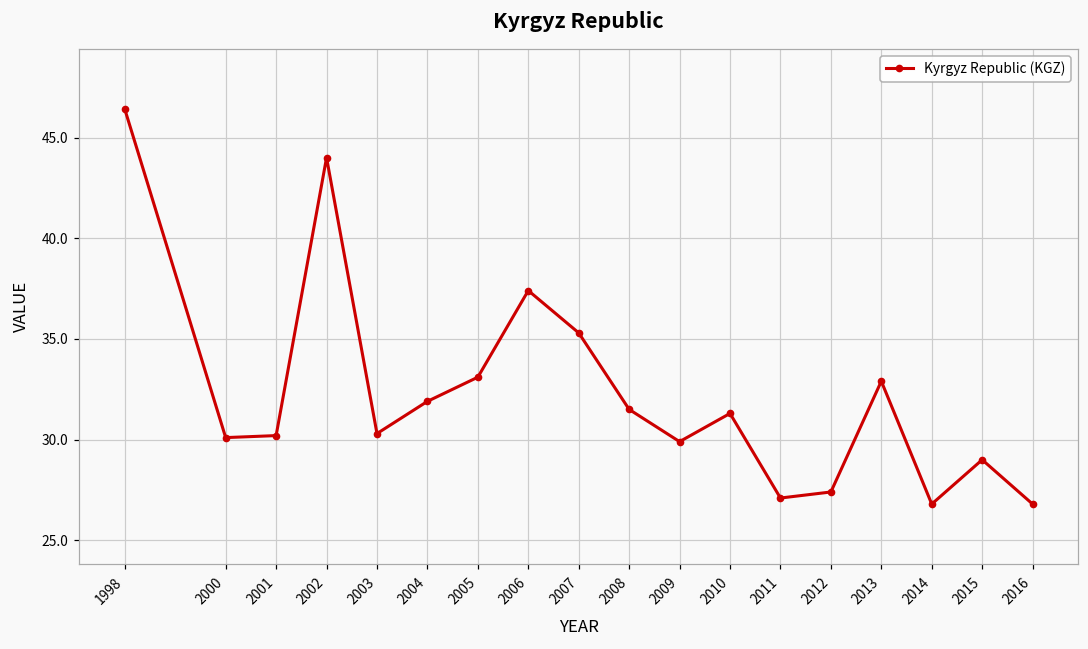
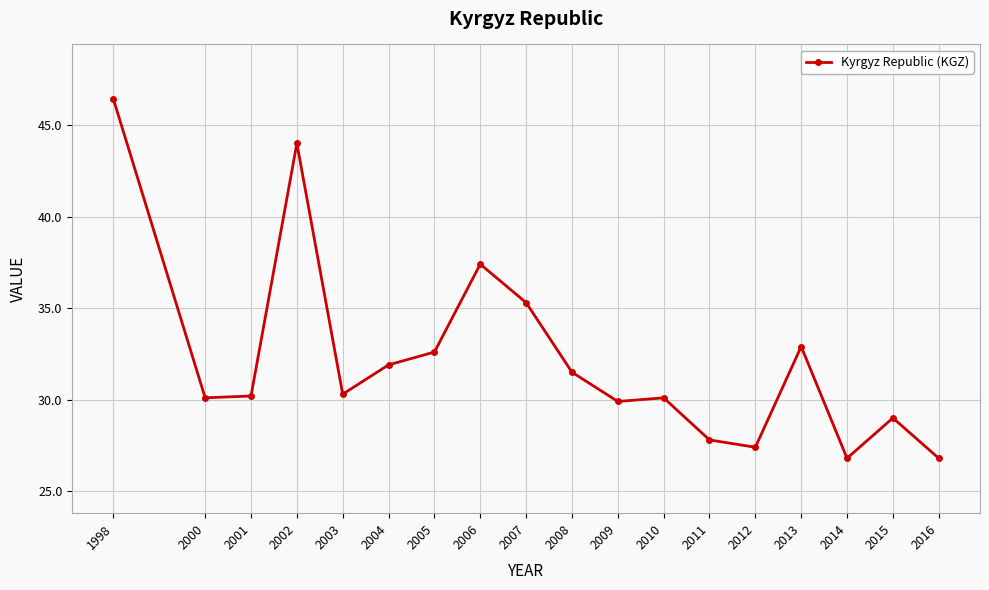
2005: 33.1 -> 32.6
2010: 31.3 -> 30.1
2011: 27.1 -> 27.8
